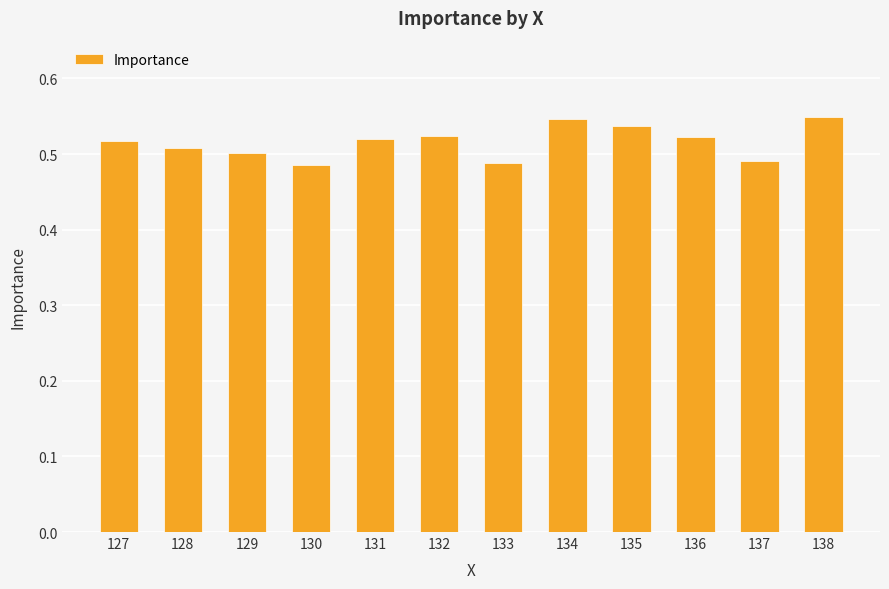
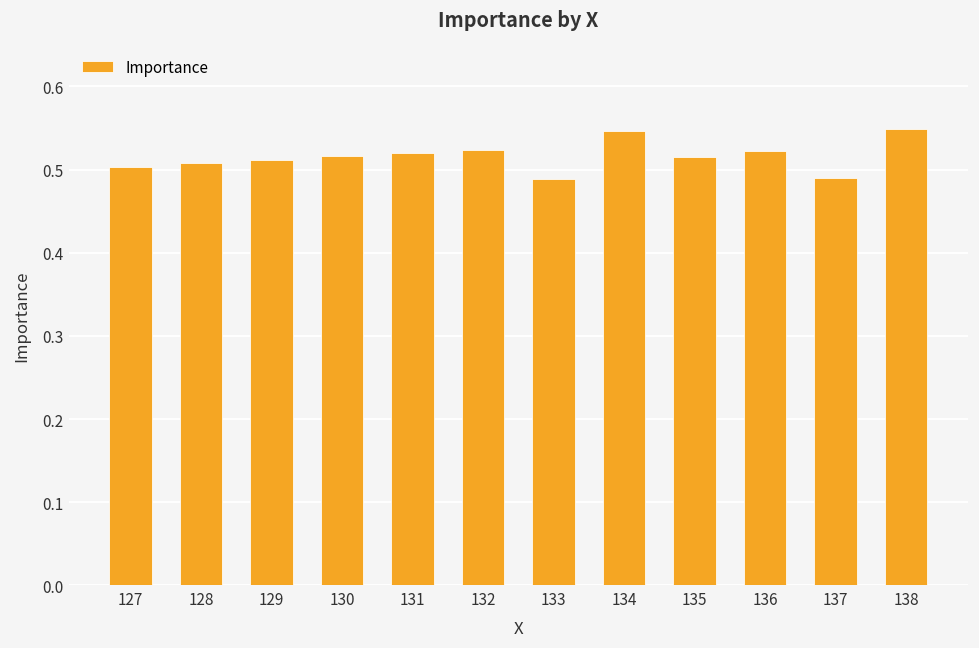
127: 0.52 -> 0.50
129: 0.50 -> 0.51
130: 0.49 -> 0.52
135: 0.54 -> 0.52
